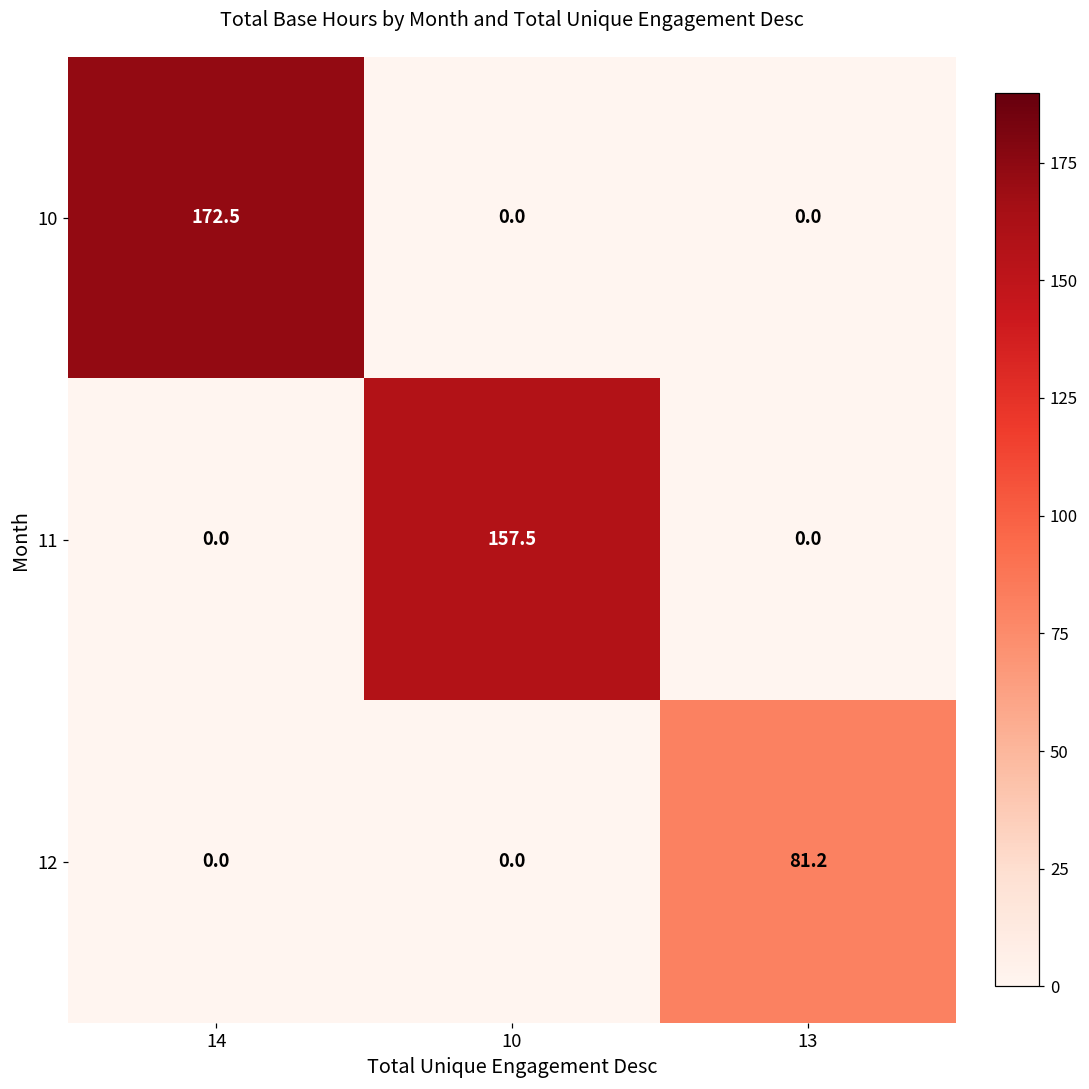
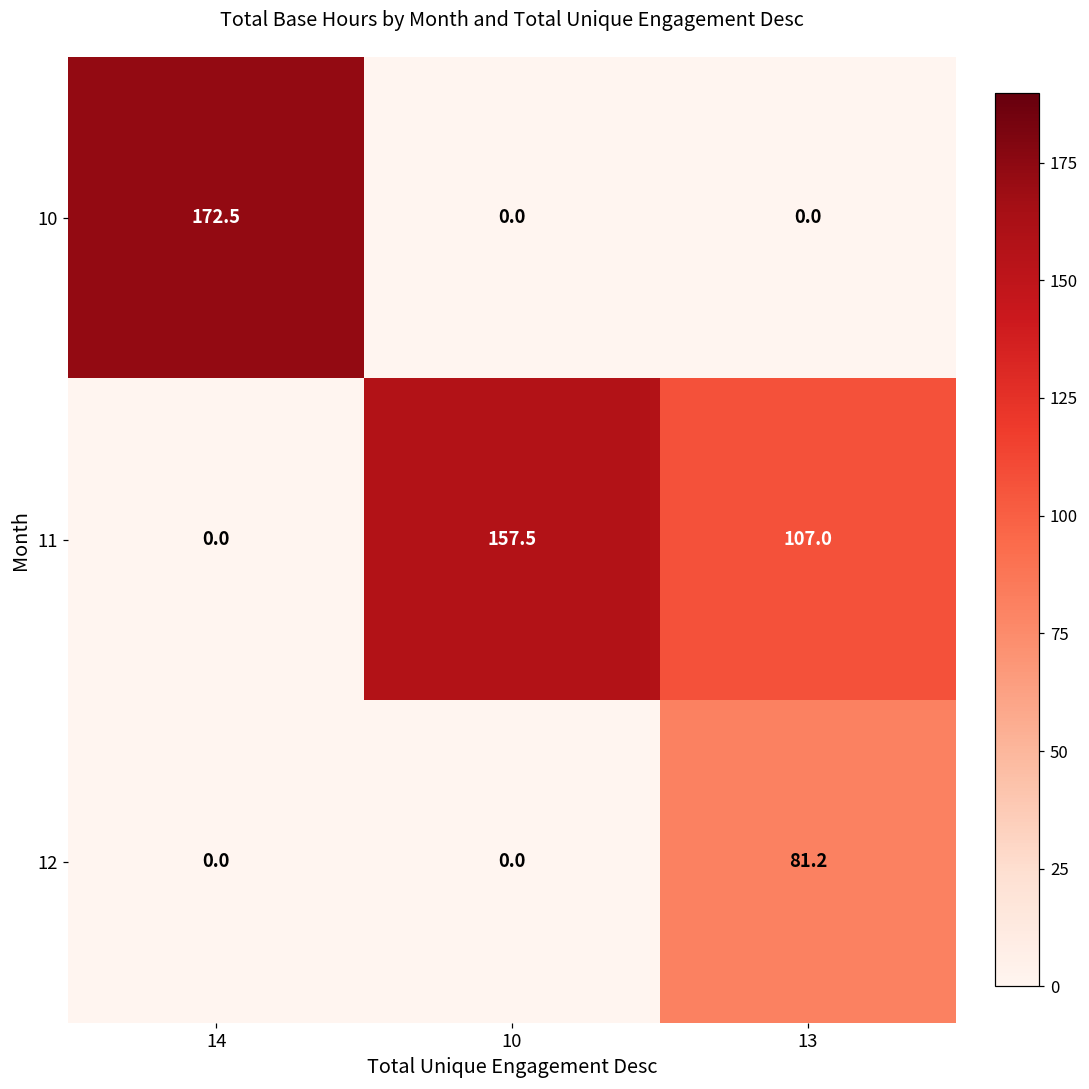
11, 13: 0.0 -> 107.0
